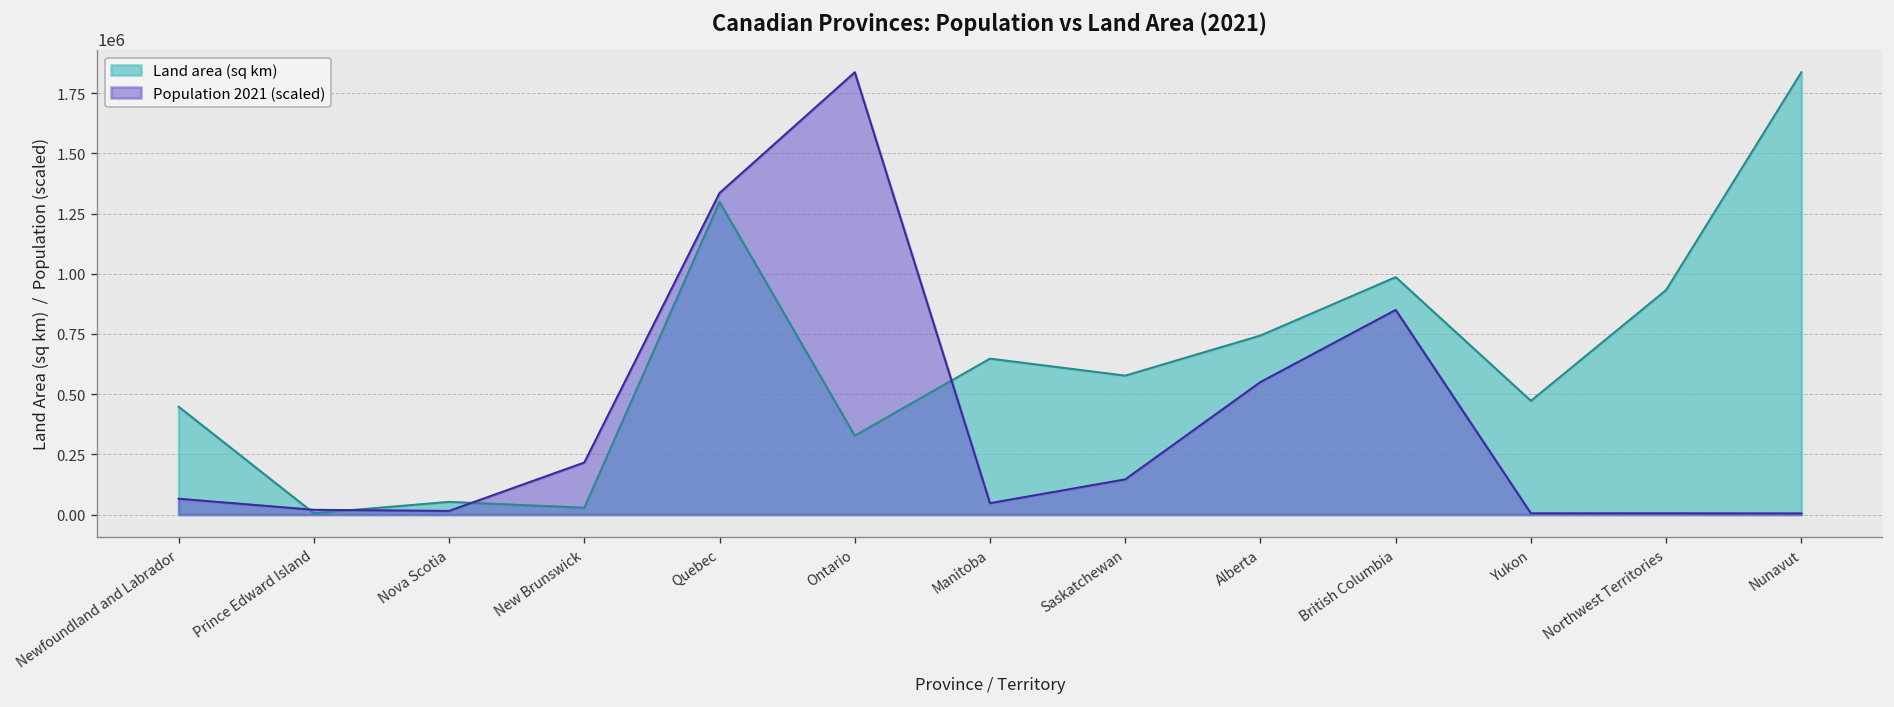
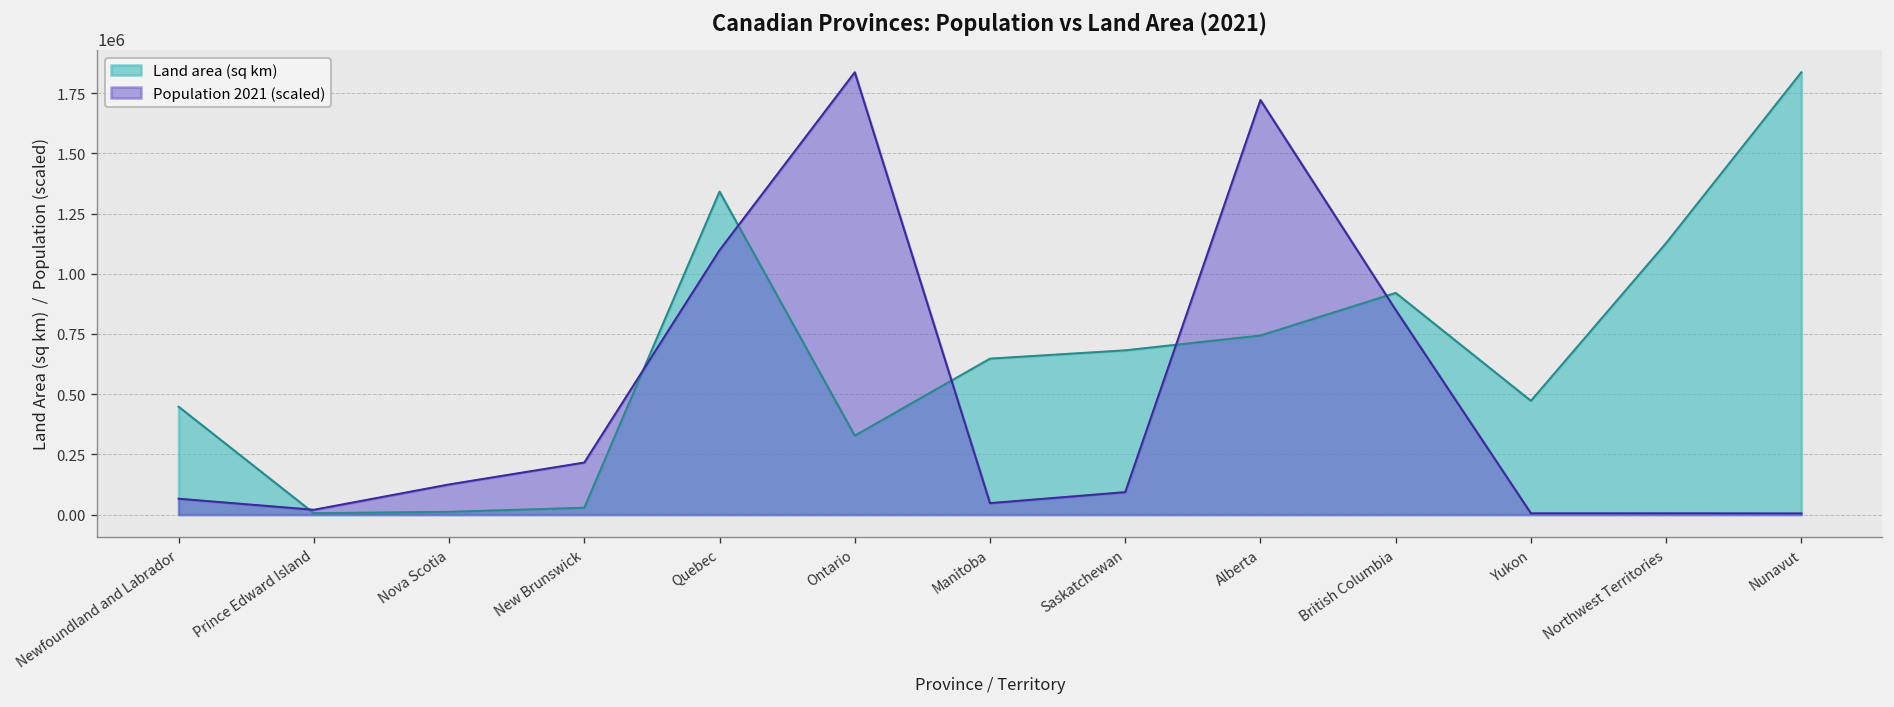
Land area (sq km), Nova Scotia: 50000 -> 10000
Population 2021 (scaled), Nova Scotia: 20000 -> 130000
Land area (sq km), Quebec: 1300000 -> 1340000
Population 2021 (scaled), Quebec: 1340000 -> 1100000
Land area (sq km), Saskatchewan: 580000 -> 680000
Population 2021 (scaled), Saskatchewan: 150000 -> 90000
Population 2021 (scaled), Alberta: 550000 -> 1720000
Land area (sq km), British Columbia: 990000 -> 920000
Land area (sq km), Northwest Territories: 930000 -> 1130000
